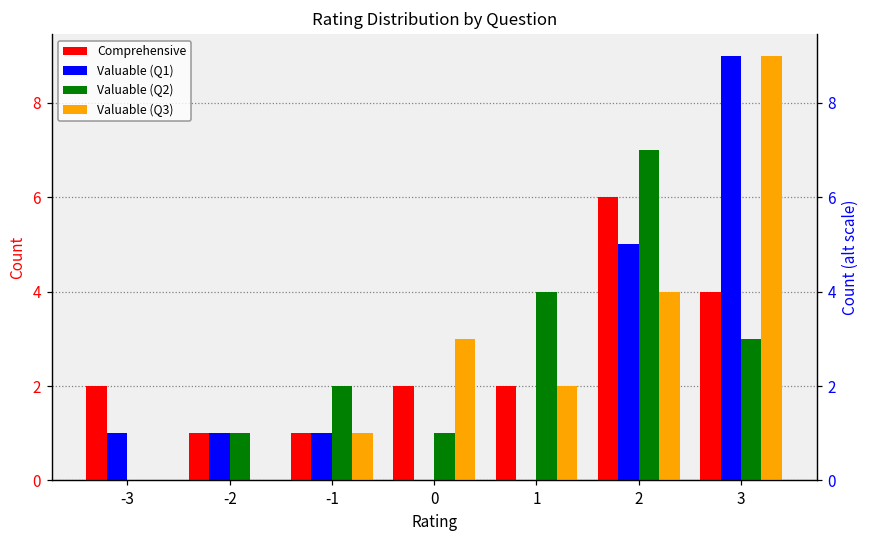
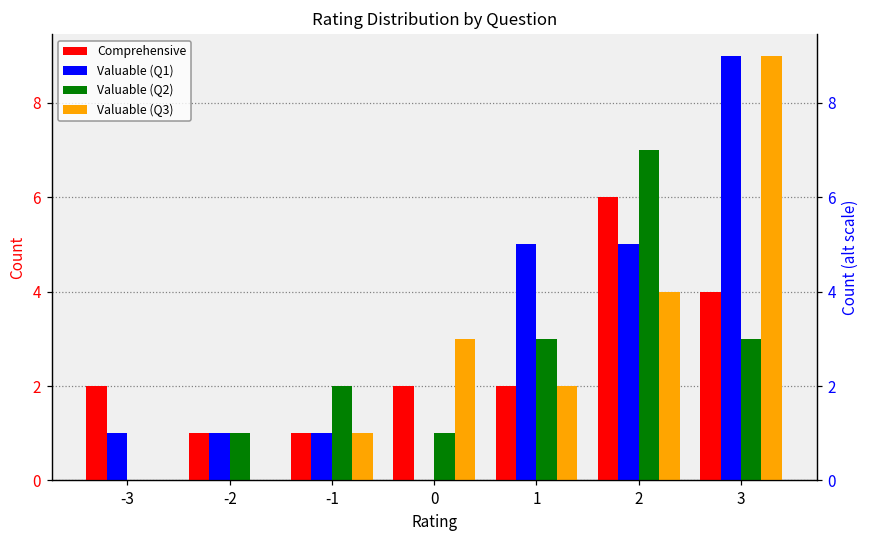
Valuable (Q1), 1: 0 -> 5
Valuable (Q2), 1: 4 -> 3
